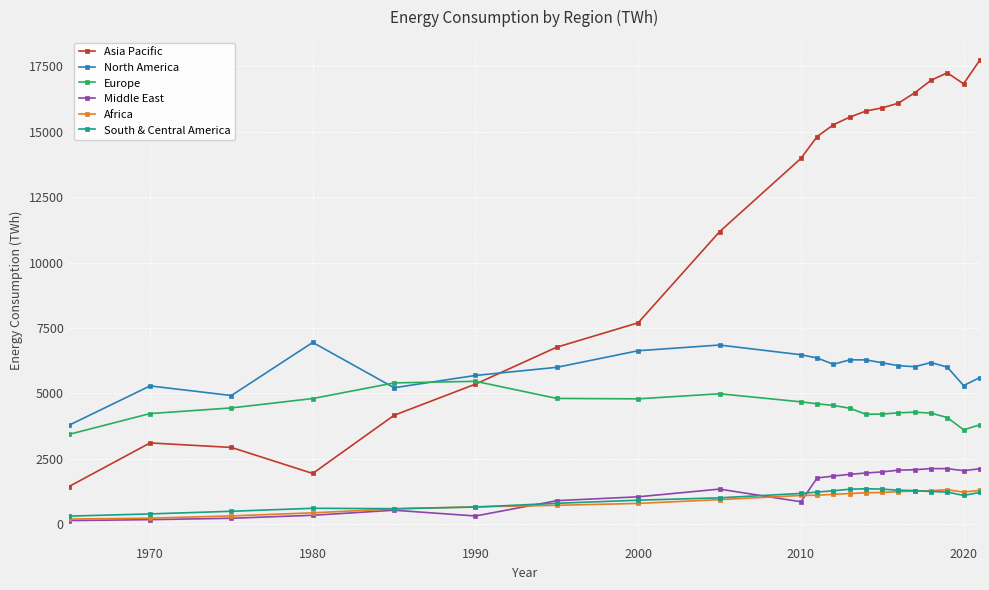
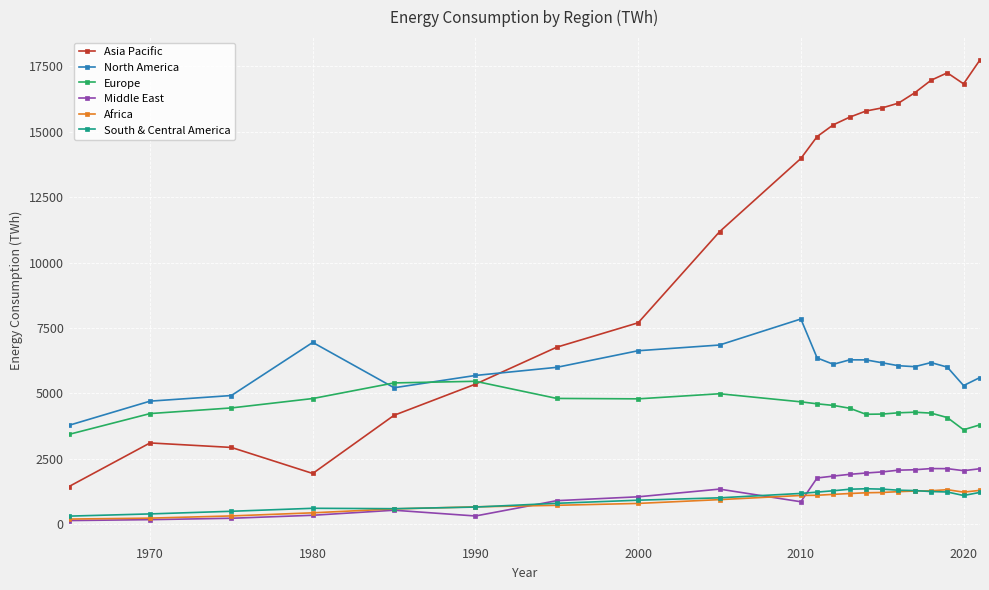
North America, 1970: 5300 -> 4700
North America, 2010: 6500 -> 7800
